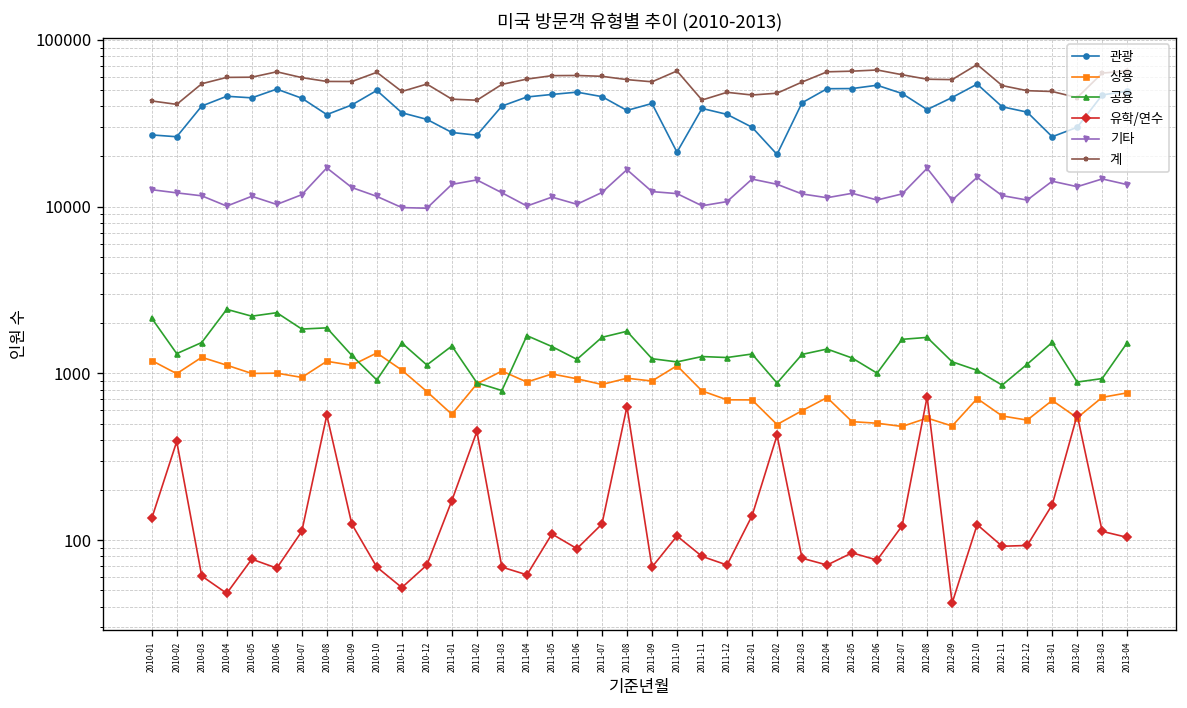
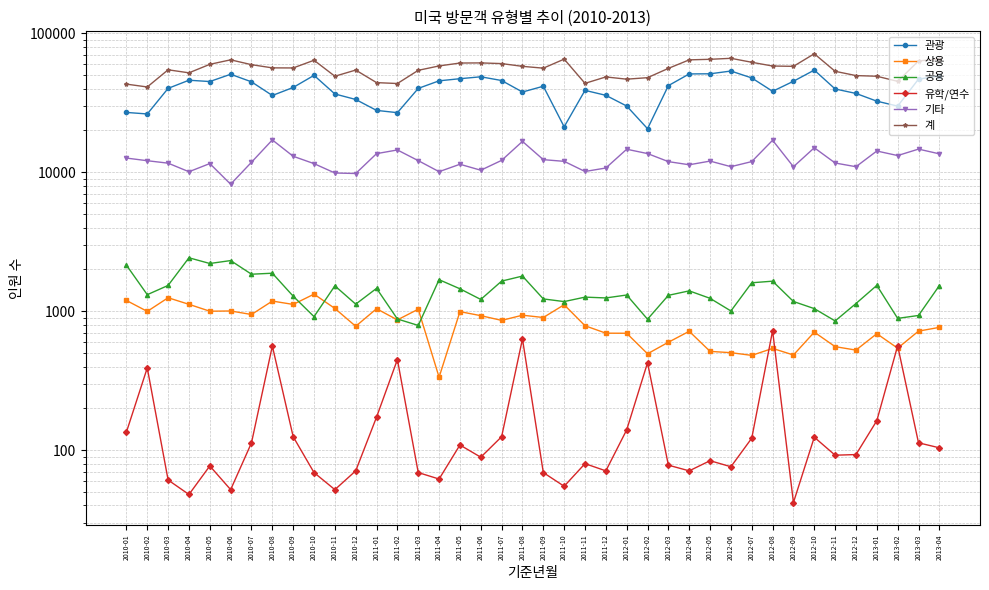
계, 2010-04: 60000 -> 52000
유학/연수, 2010-06: 70 -> 52
기타, 2010-06: 10000 -> 8000
상용, 2011-01: 570 -> 1000
상용, 2011-04: 900 -> 340
유학/연수, 2011-10: 110 -> 55
관광, 2013-01: 26000 -> 32000
